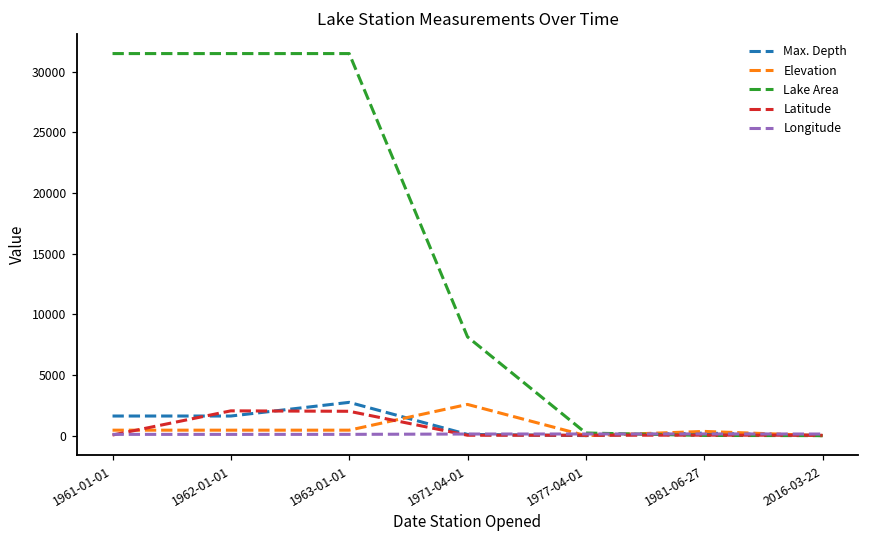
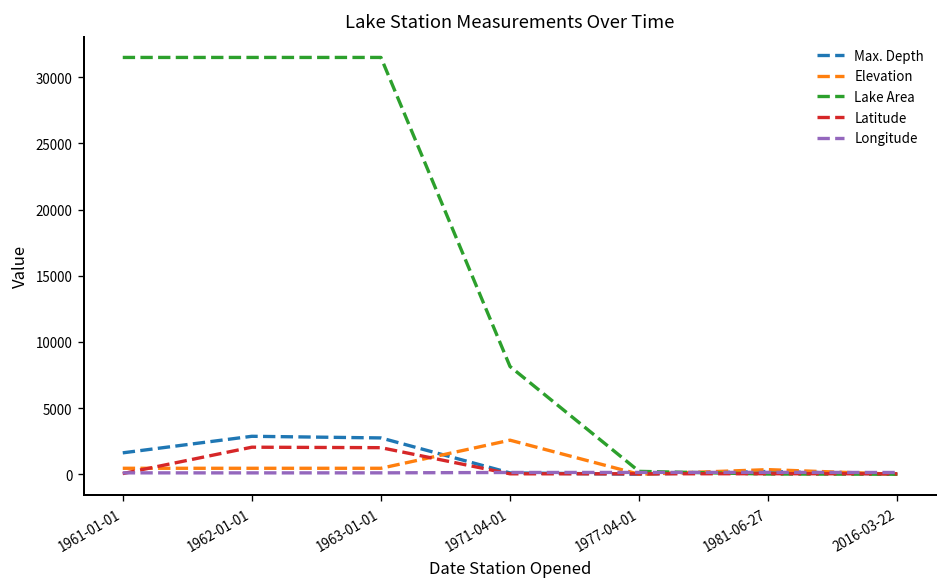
Max. Depth, 1962-01-01: 1600 -> 2900
